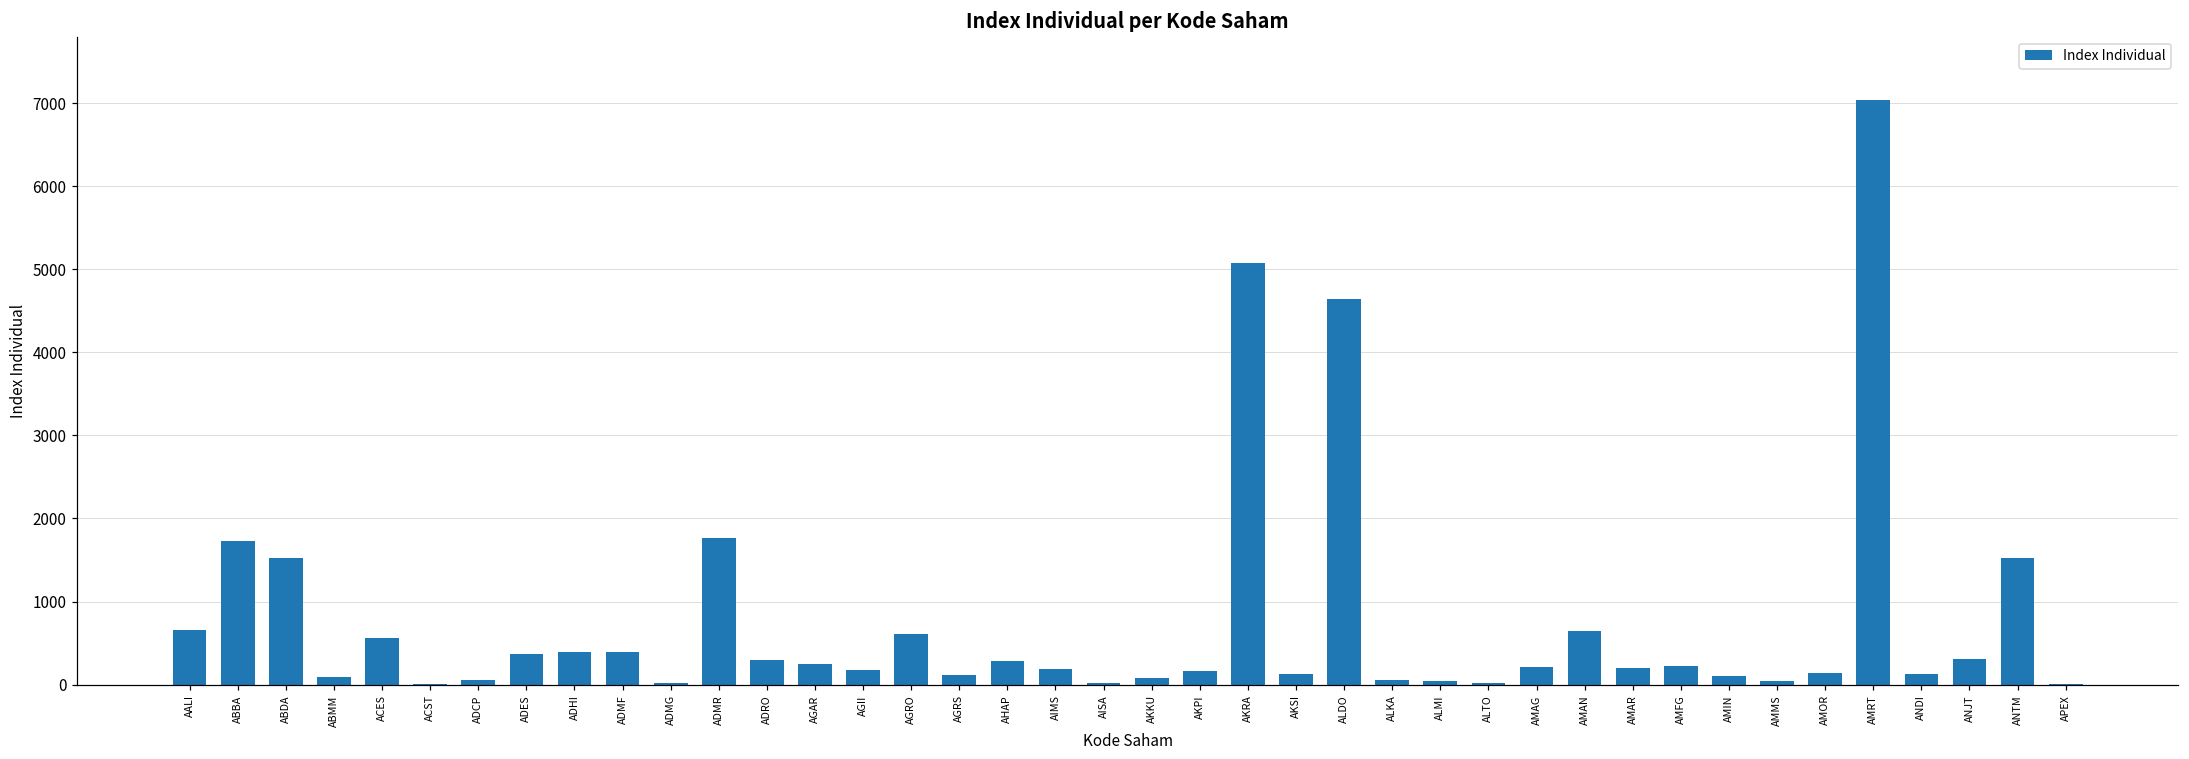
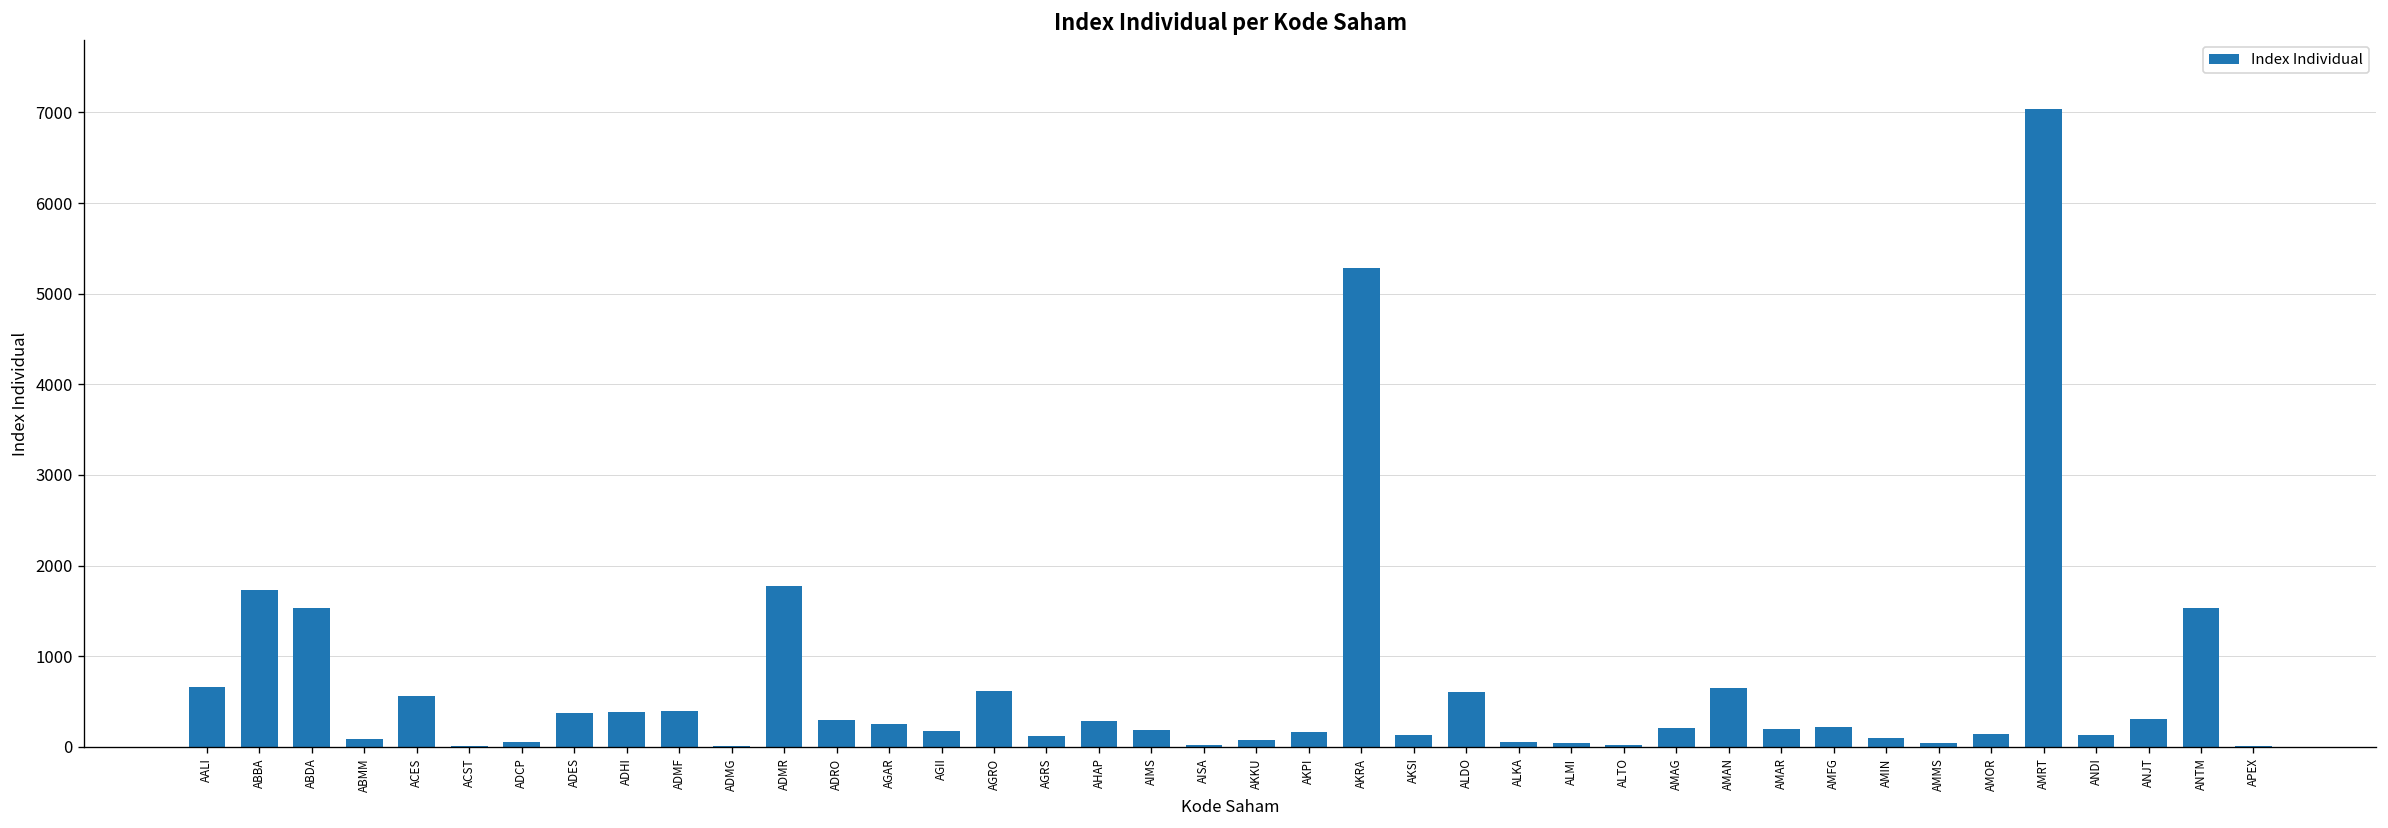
AKRA: 5100 -> 5300
ALDO: 4600 -> 600
